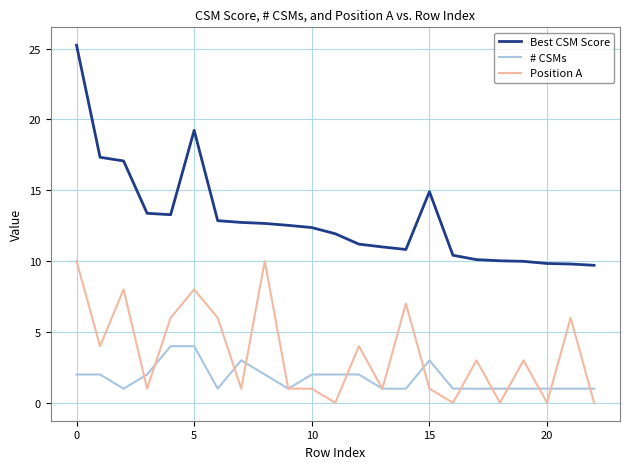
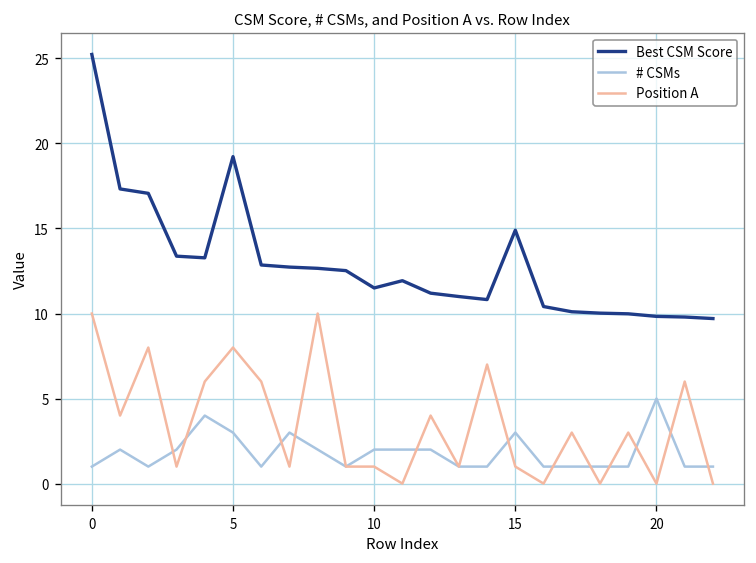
# CSMs, 0: 2 -> 1
# CSMs, 5: 4 -> 3
Best CSM Score, 10: 12.4 -> 11.5
# CSMs, 20: 1 -> 5
